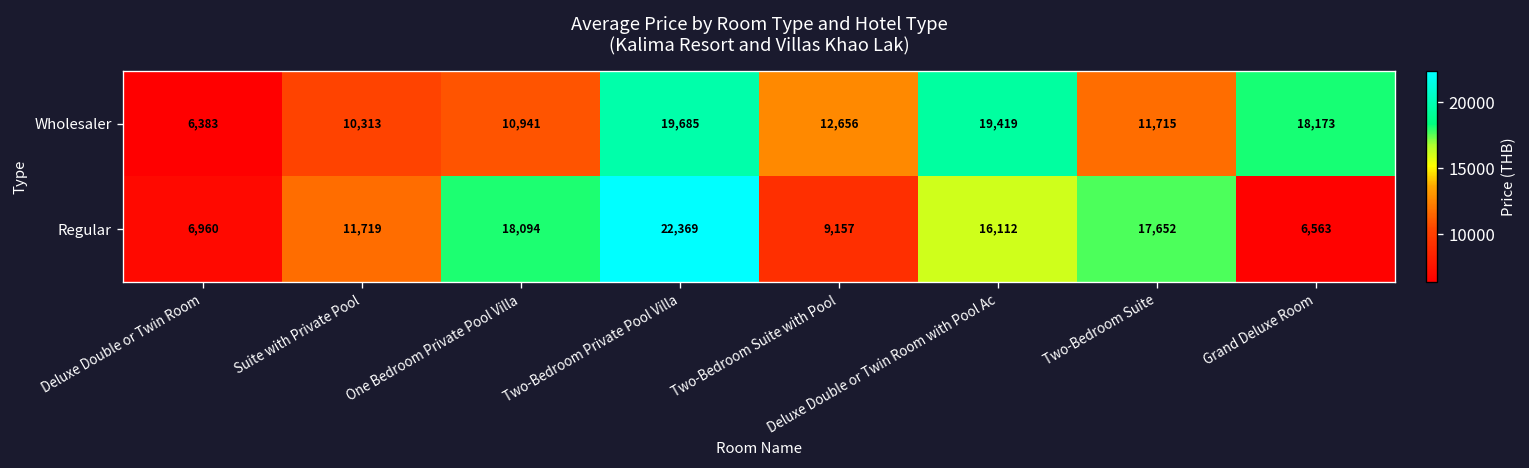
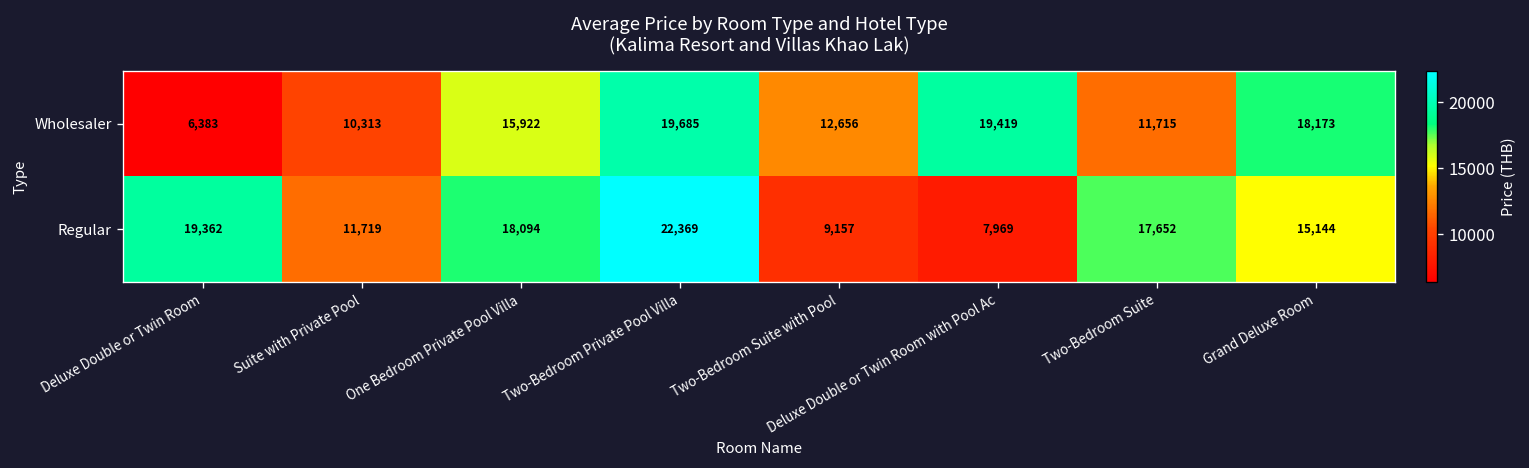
Wholesaler, One Bedroom Private Pool Villa: 10,941 -> 15,922
Regular, Deluxe Double or Twin Room: 6,960 -> 19,362
Regular, Deluxe Double or Twin Room with Pool Ac: 16,112 -> 7,969
Regular, Grand Deluxe Room: 6,563 -> 15,144
